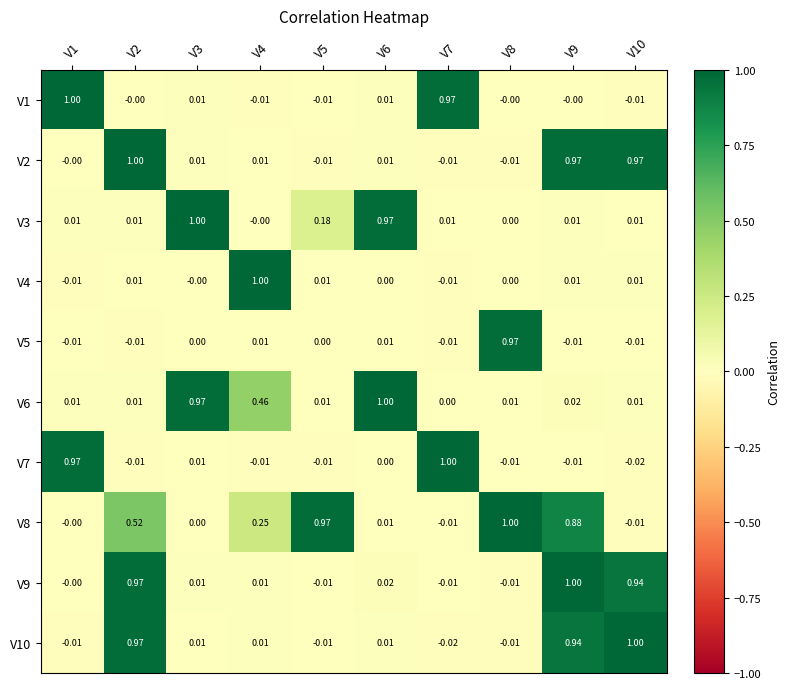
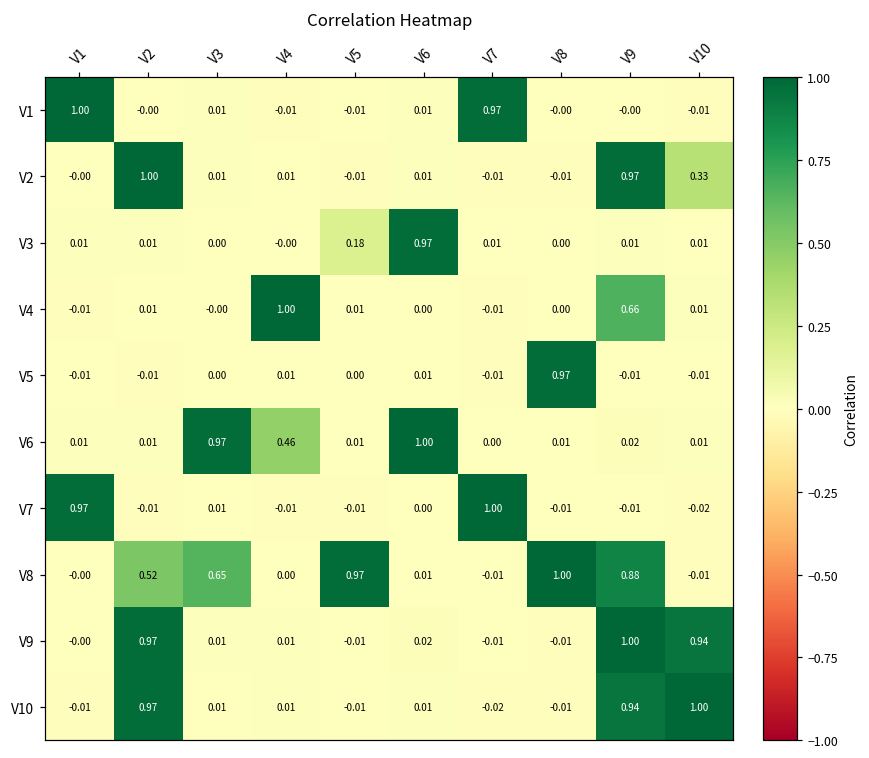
V2, V10: 0.97 -> 0.33
V3, V3: 1.00 -> 0.00
V4, V9: 0.01 -> 0.66
V8, V3: 0.00 -> 0.65
V8, V4: 0.25 -> 0.00
